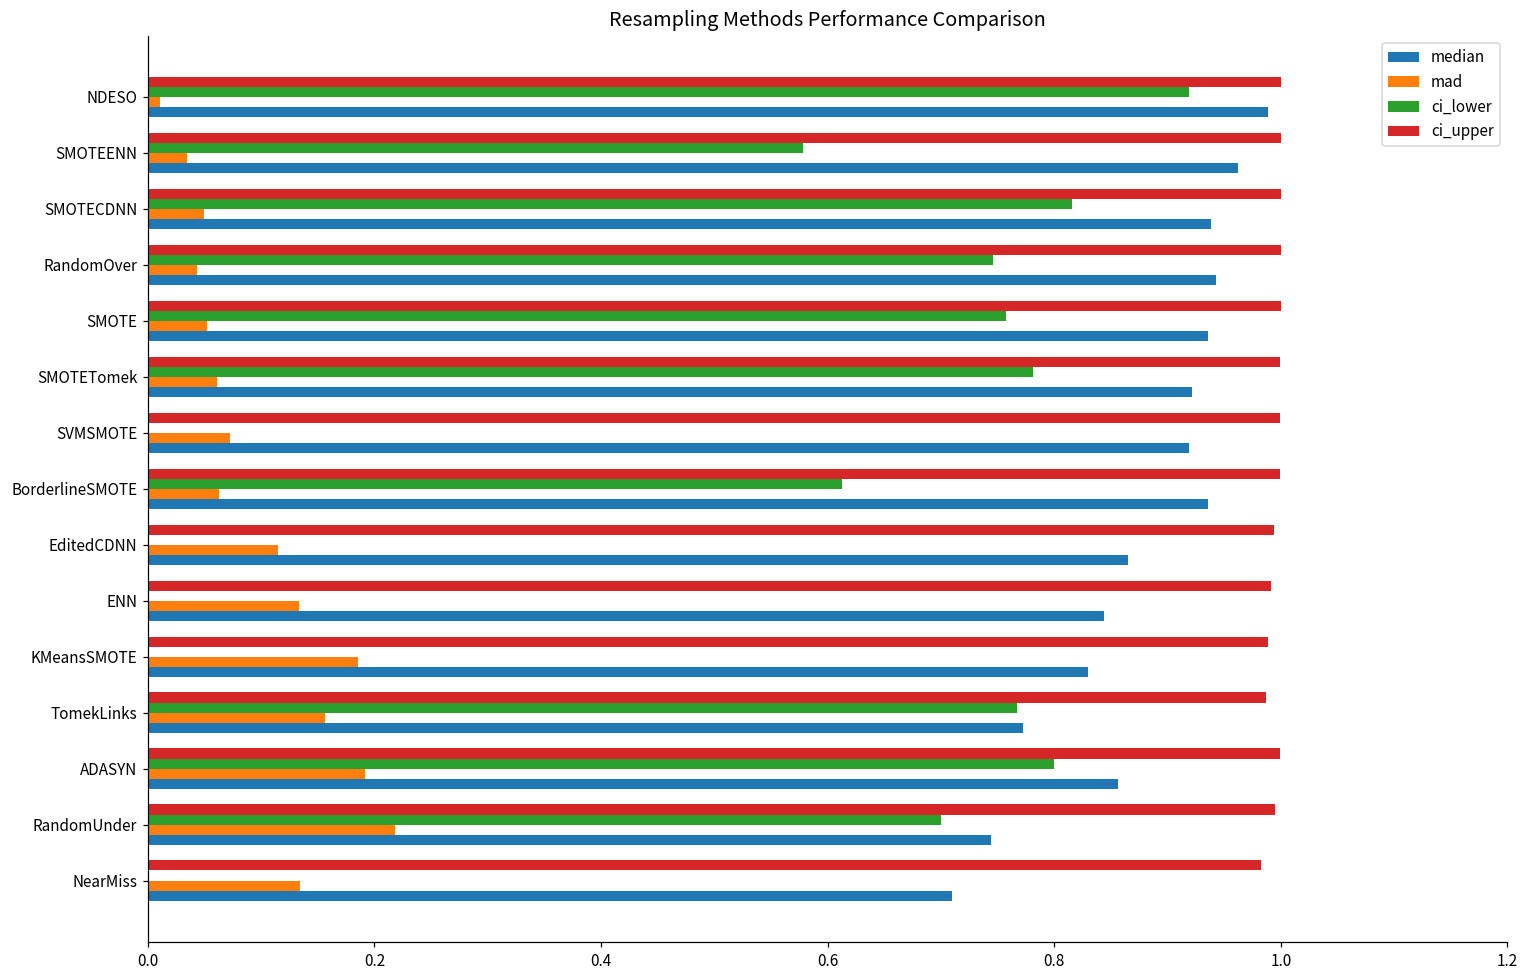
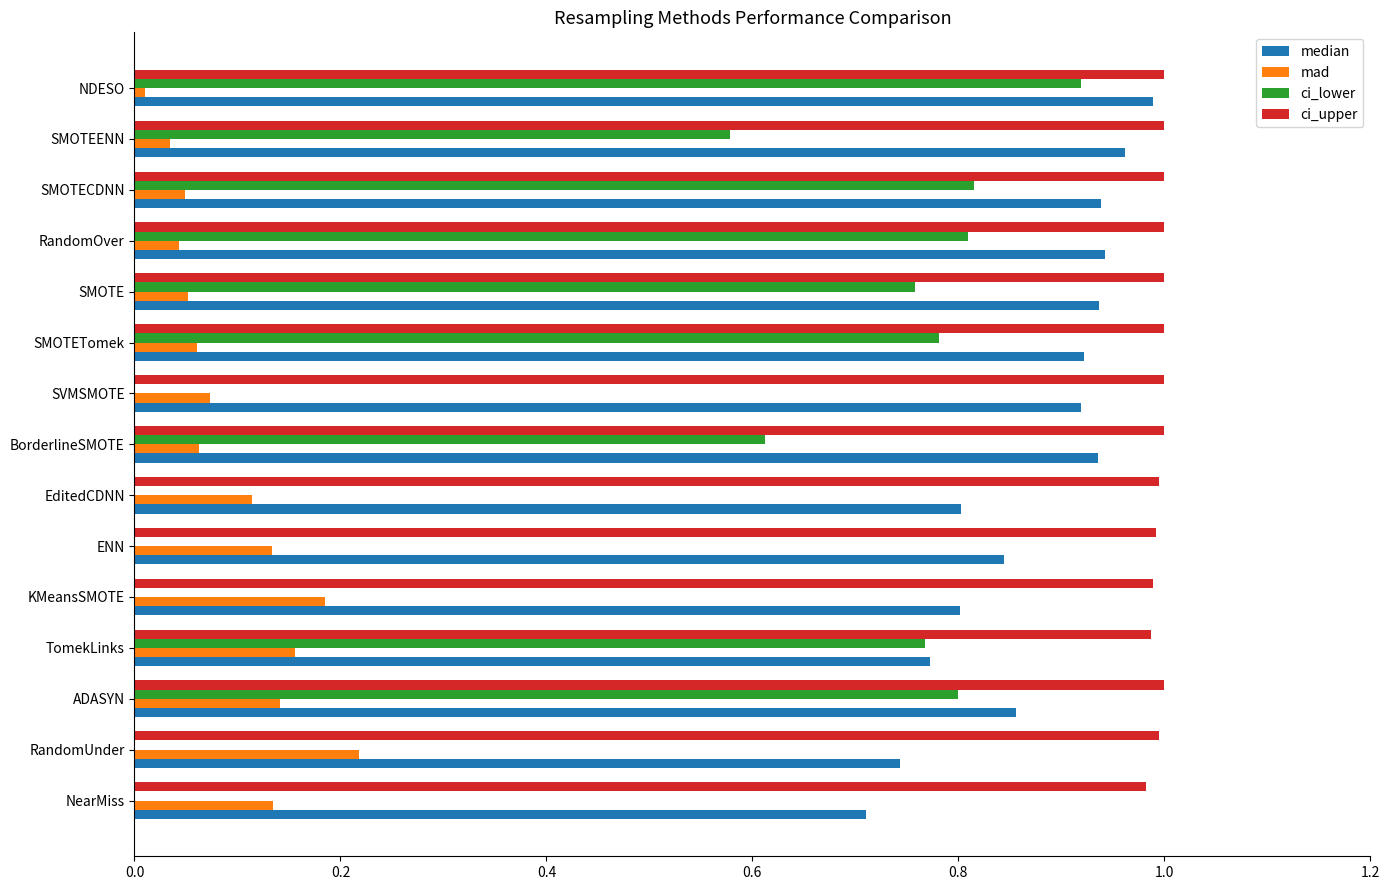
ci_lower, RandomOver: 0.746 -> 0.810
median, EditedCDNN: 0.865 -> 0.802
median, KMeansSMOTE: 0.829 -> 0.801
mad, ADASYN: 0.192 -> 0.141
ci_lower, RandomUnder: 0.7 -> 0.0
